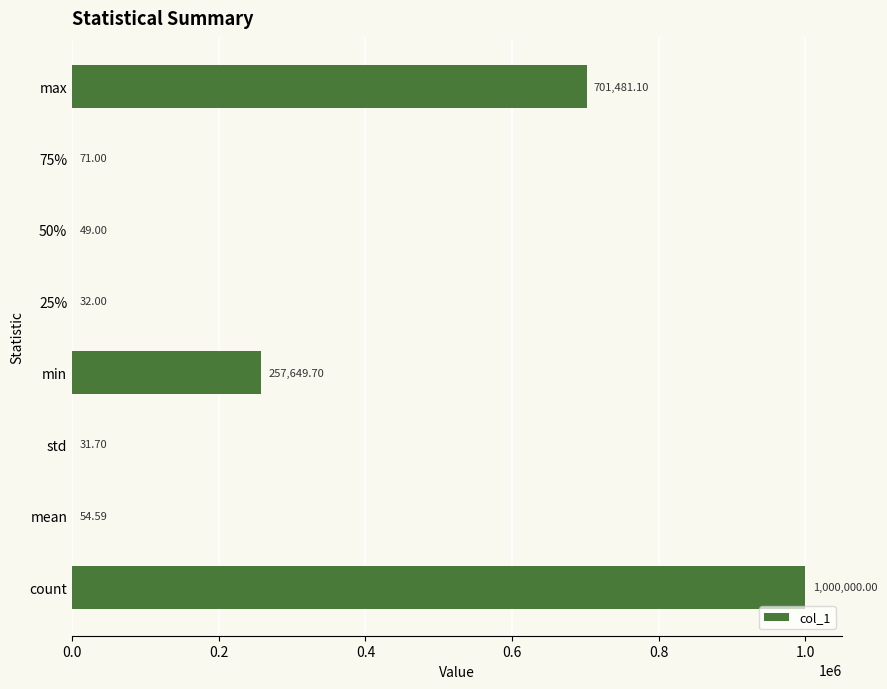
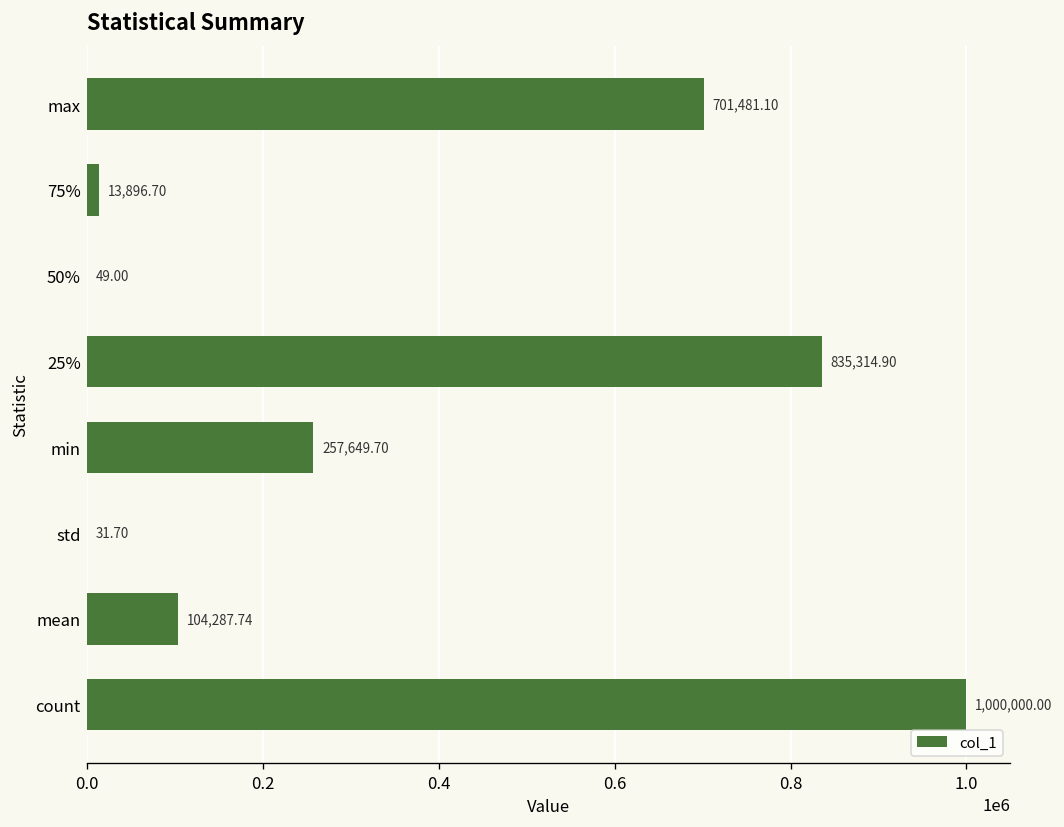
75%: 71.00 -> 13,896.70
25%: 32.00 -> 835,314.90
mean: 54.59 -> 104,287.74
